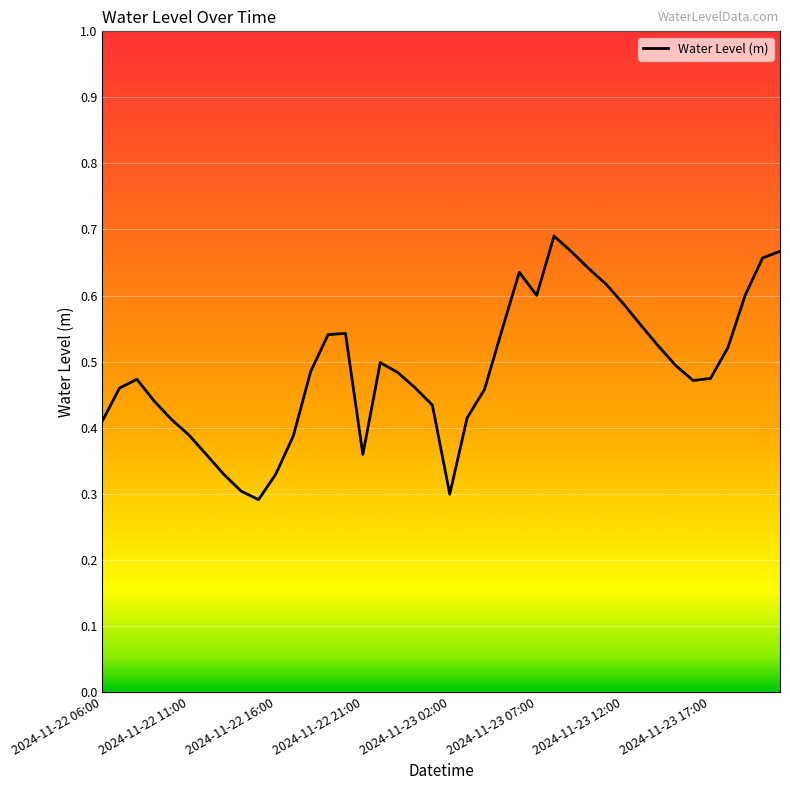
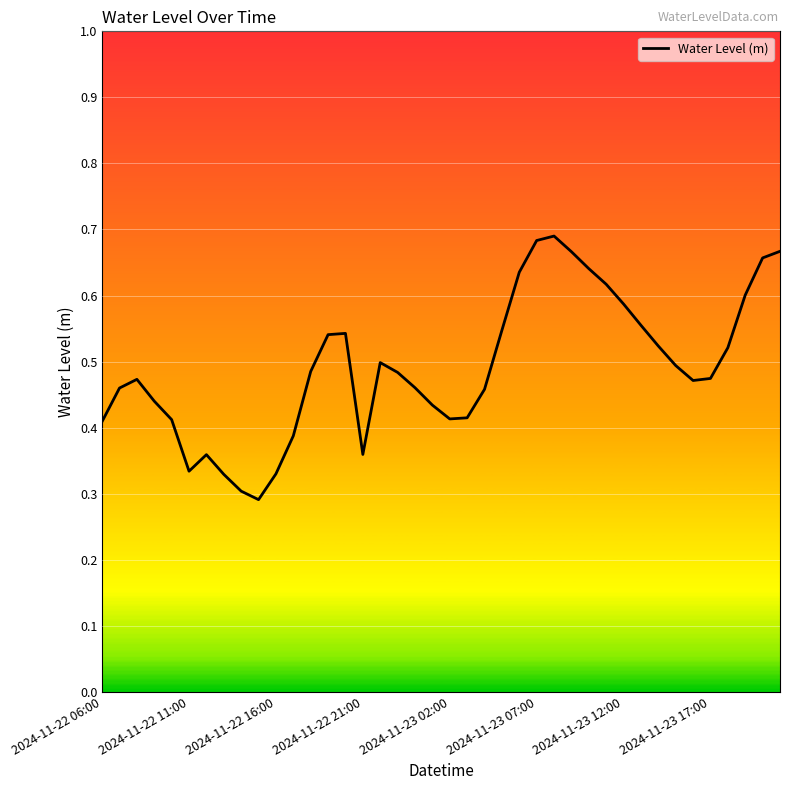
2024-11-22 11:00: 0.39 -> 0.33
2024-11-23 02:00: 0.30 -> 0.41
2024-11-23 07:00: 0.60 -> 0.68
